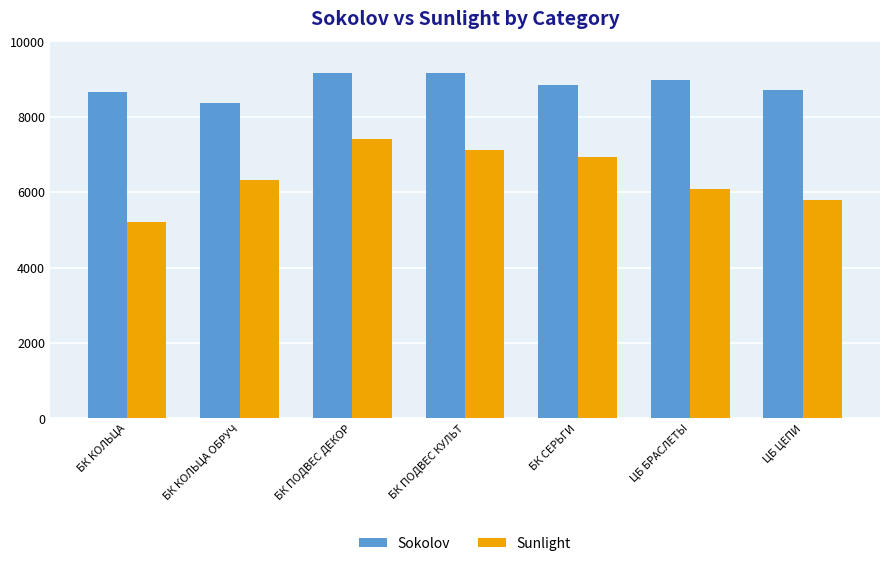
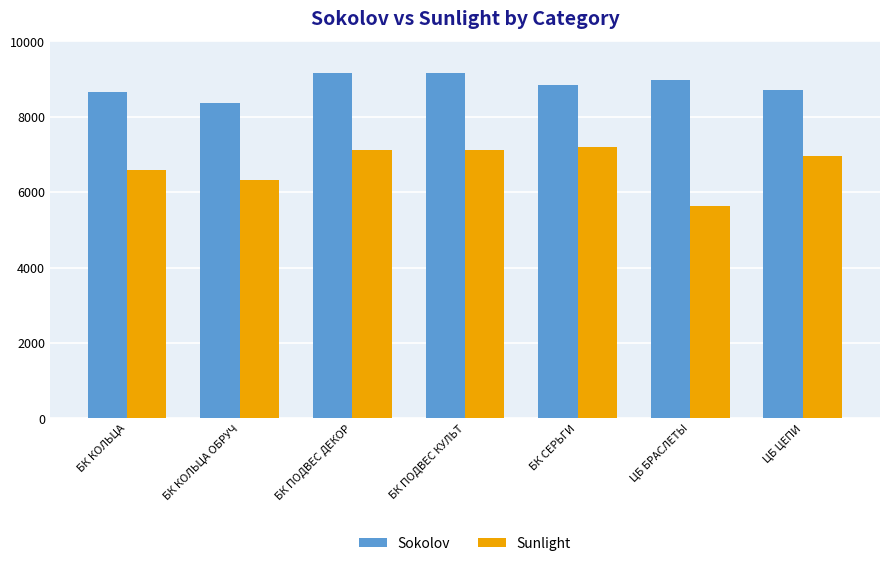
Sunlight, БК КОЛЬЦА: 5200 -> 6600
Sunlight, БК ПОДВЕС ДЕКОР: 7400 -> 7100
Sunlight, БК СЕРЬГИ: 6900 -> 7200
Sunlight, ЦБ БРАСЛЕТЫ: 6100 -> 5600
Sunlight, ЦБ ЦЕПИ: 5800 -> 7000
